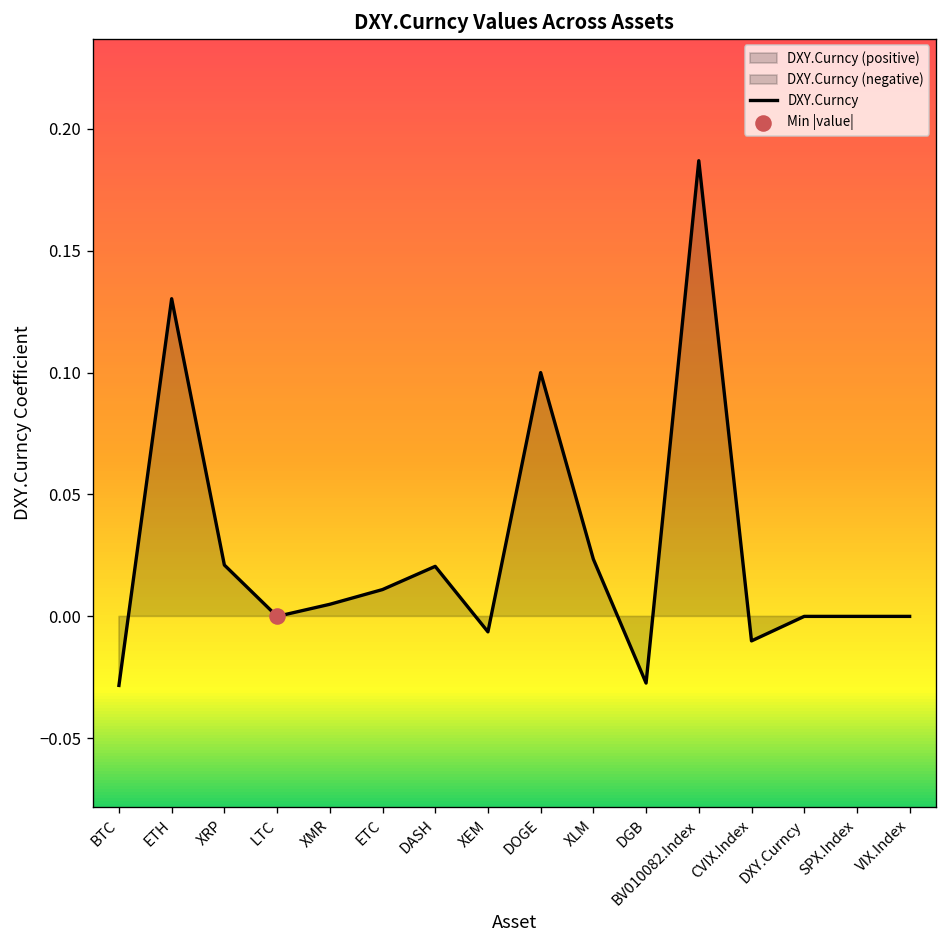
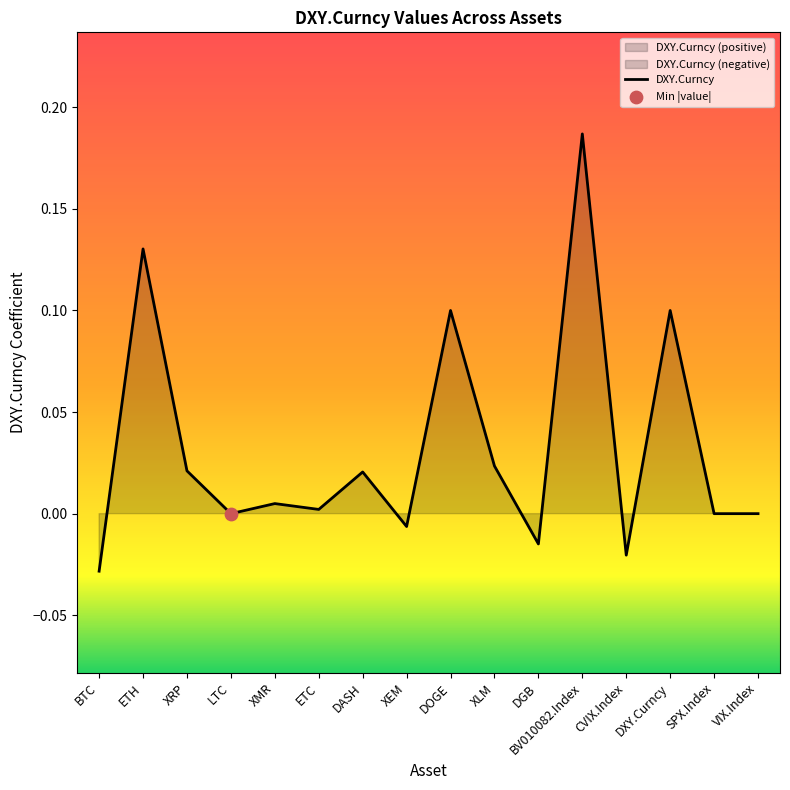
DXY.Curncy, ETC: 0.011 -> 0.002
DXY.Curncy, DGB: -0.027 -> -0.015
DXY.Curncy, CVIX.Index: -0.010 -> -0.020
DXY.Curncy, DXY.Curncy: 0.0 -> 0.1
